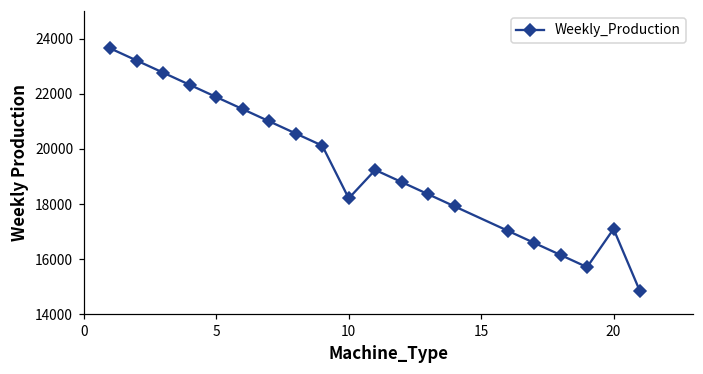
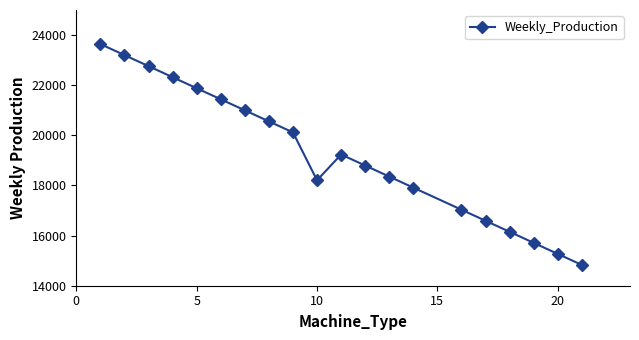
20: 17100 -> 15300
